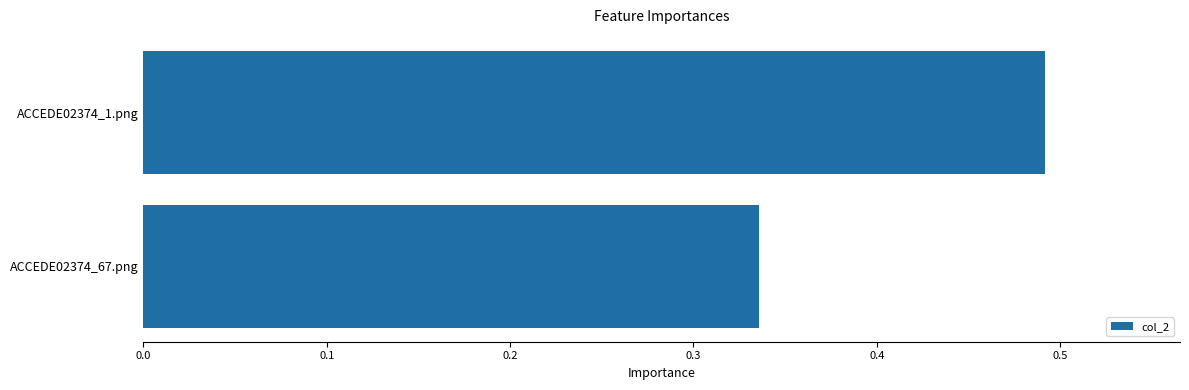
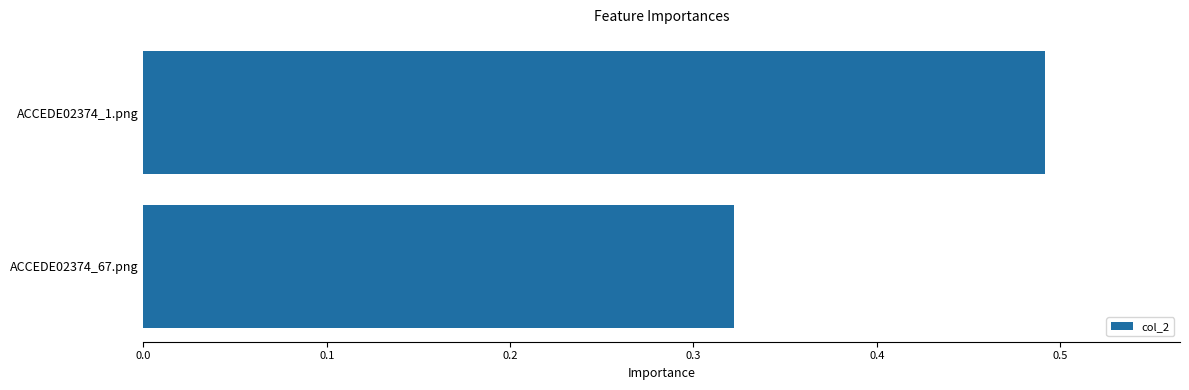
ACCEDE02374_67.png: 0.336 -> 0.322
